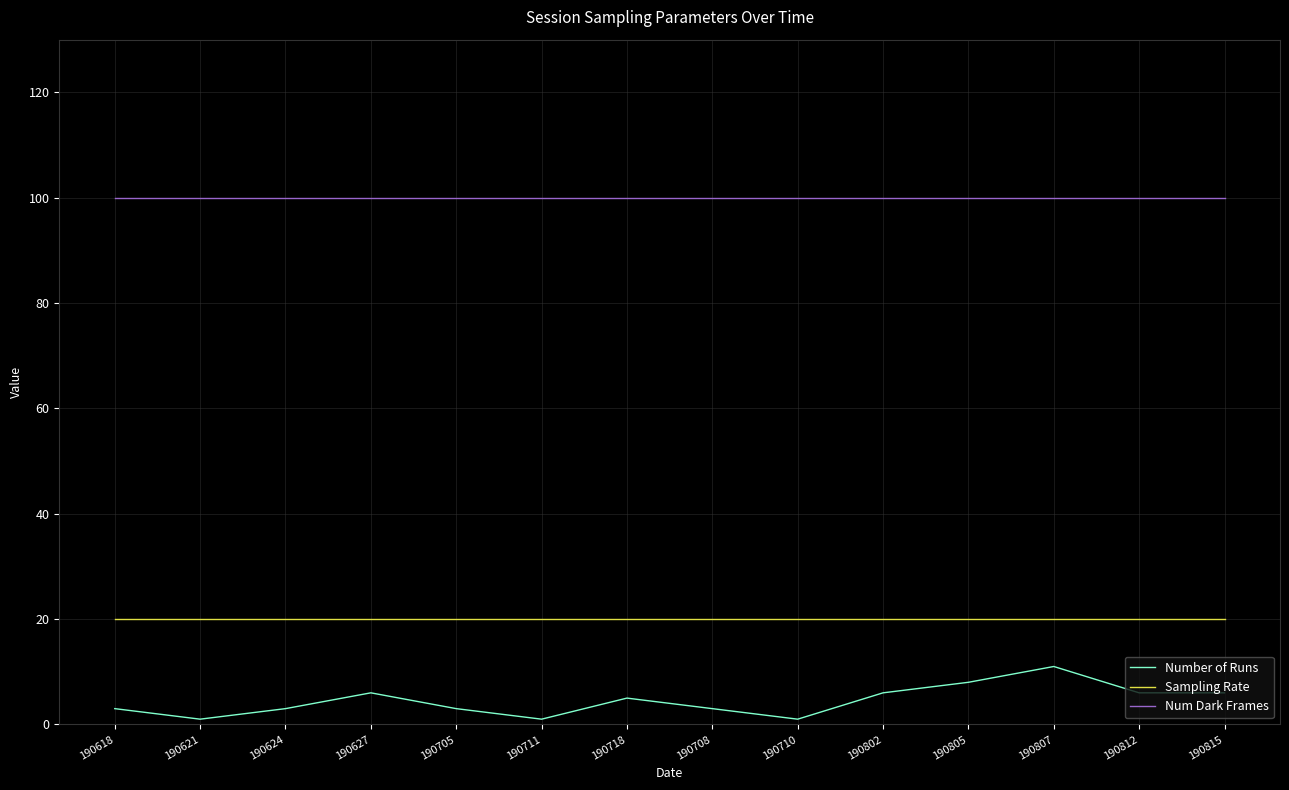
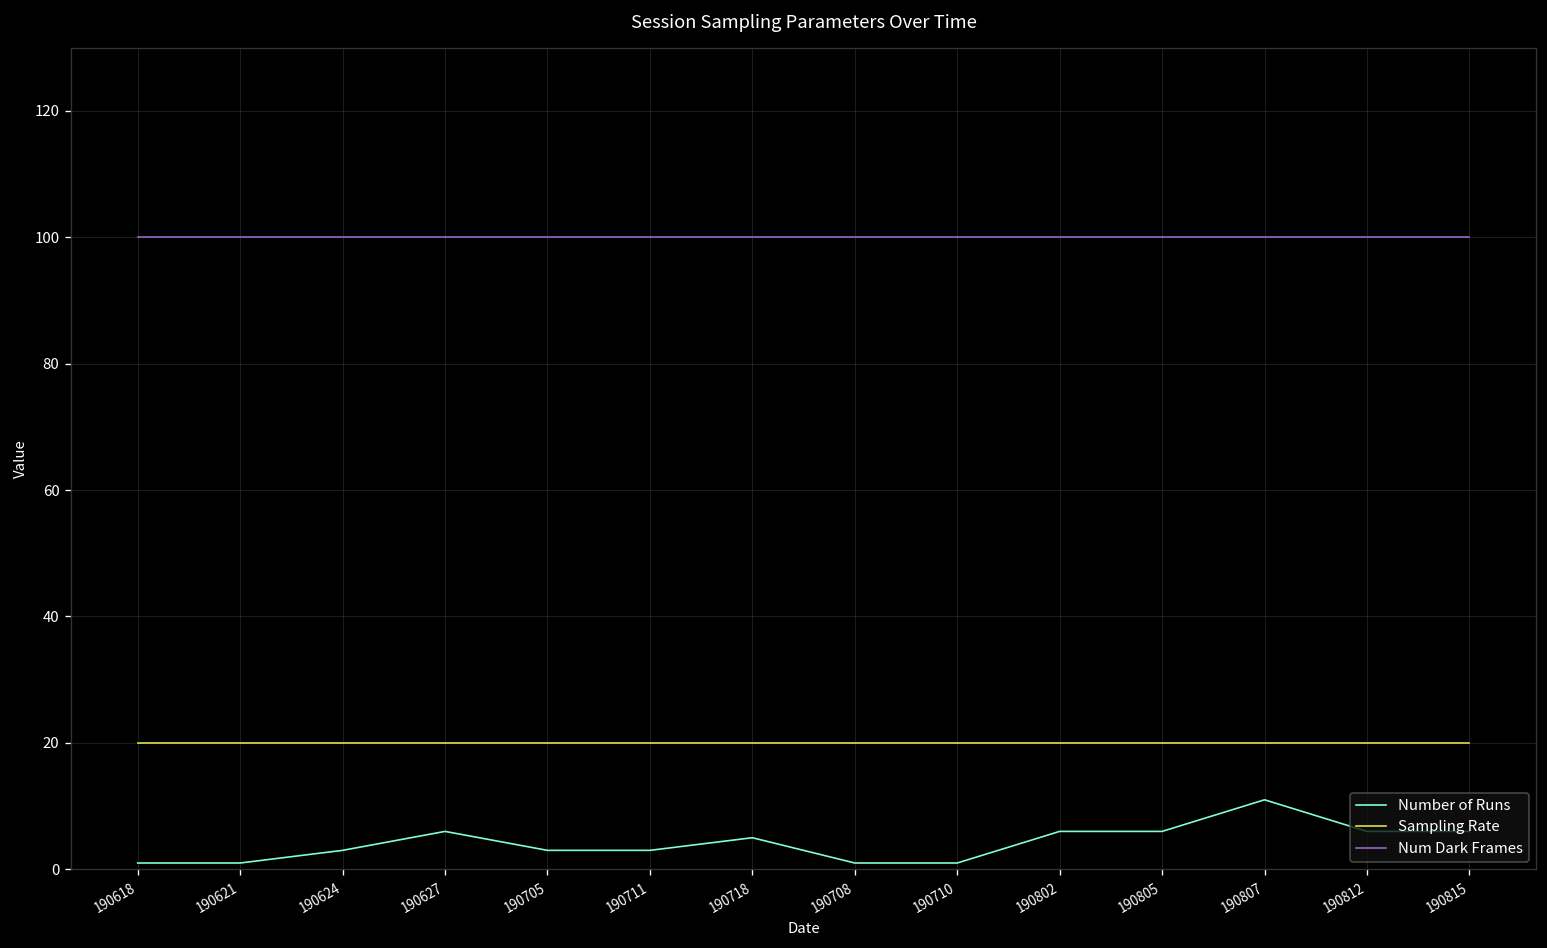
Number of Runs, 190618: 3 -> 1
Number of Runs, 190711: 1 -> 3
Number of Runs, 190708: 3 -> 1
Number of Runs, 190805: 8 -> 6
